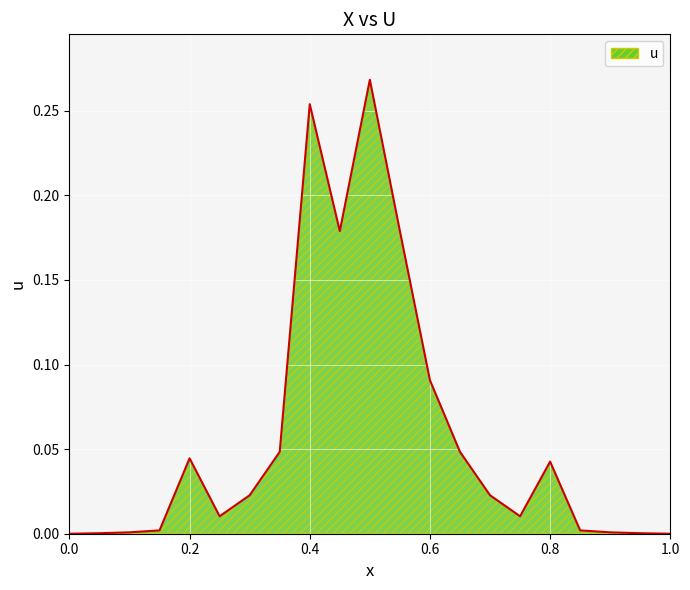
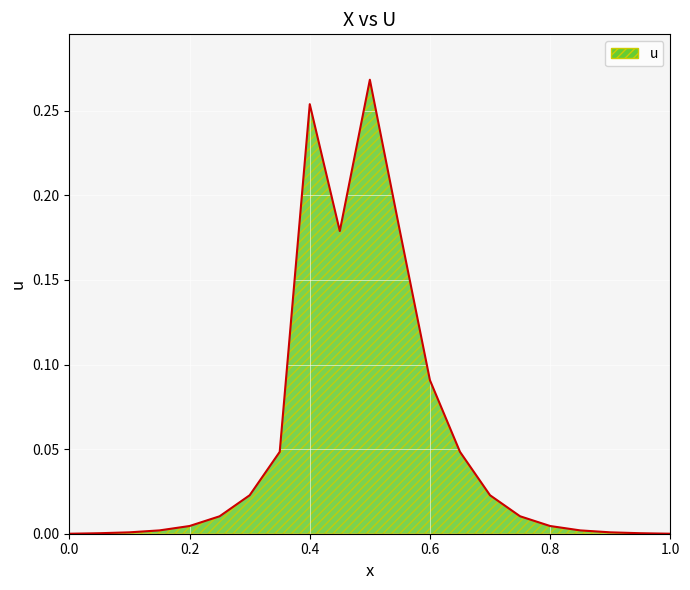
0.2: 0.045 -> 0.005
0.8: 0.043 -> 0.005
